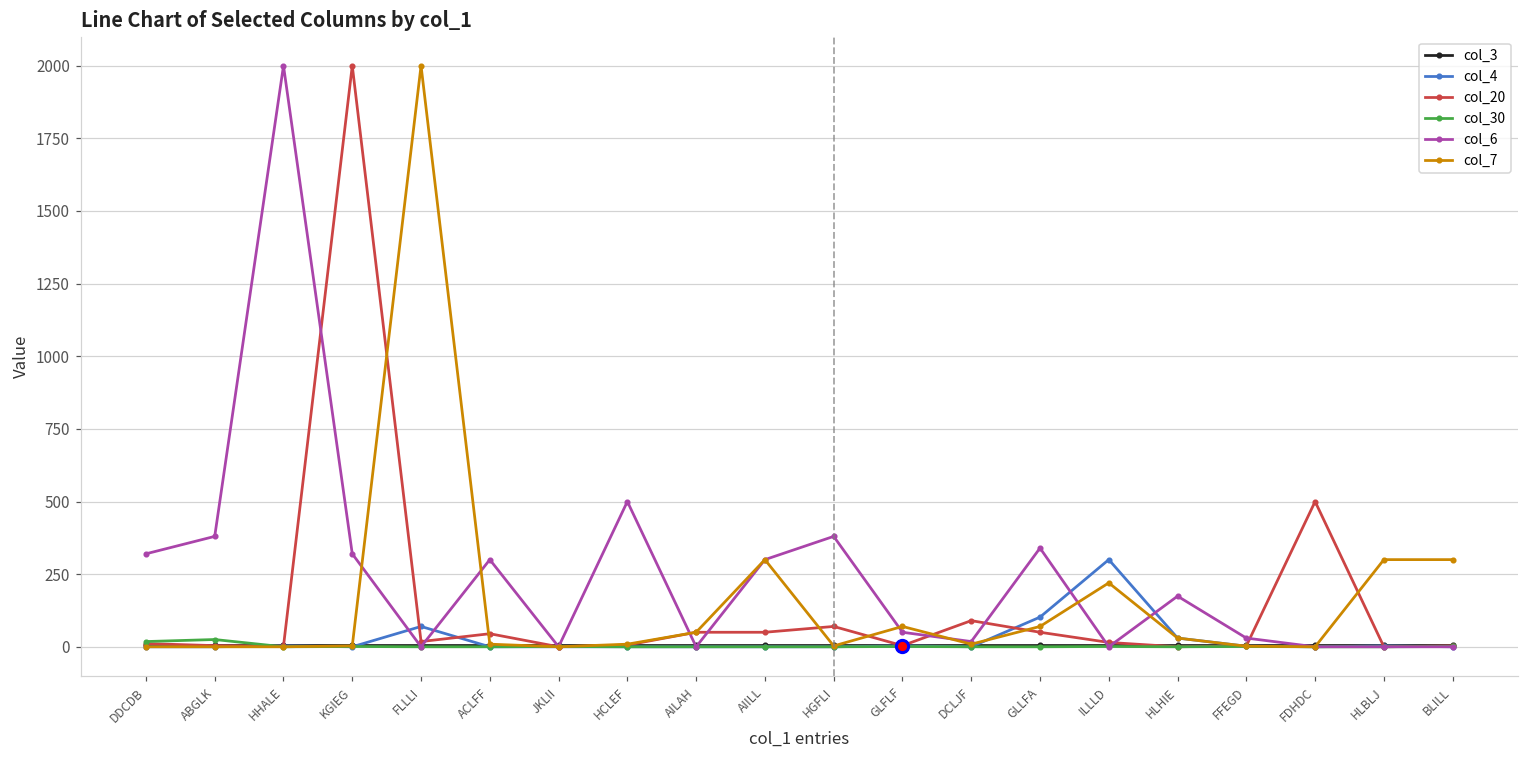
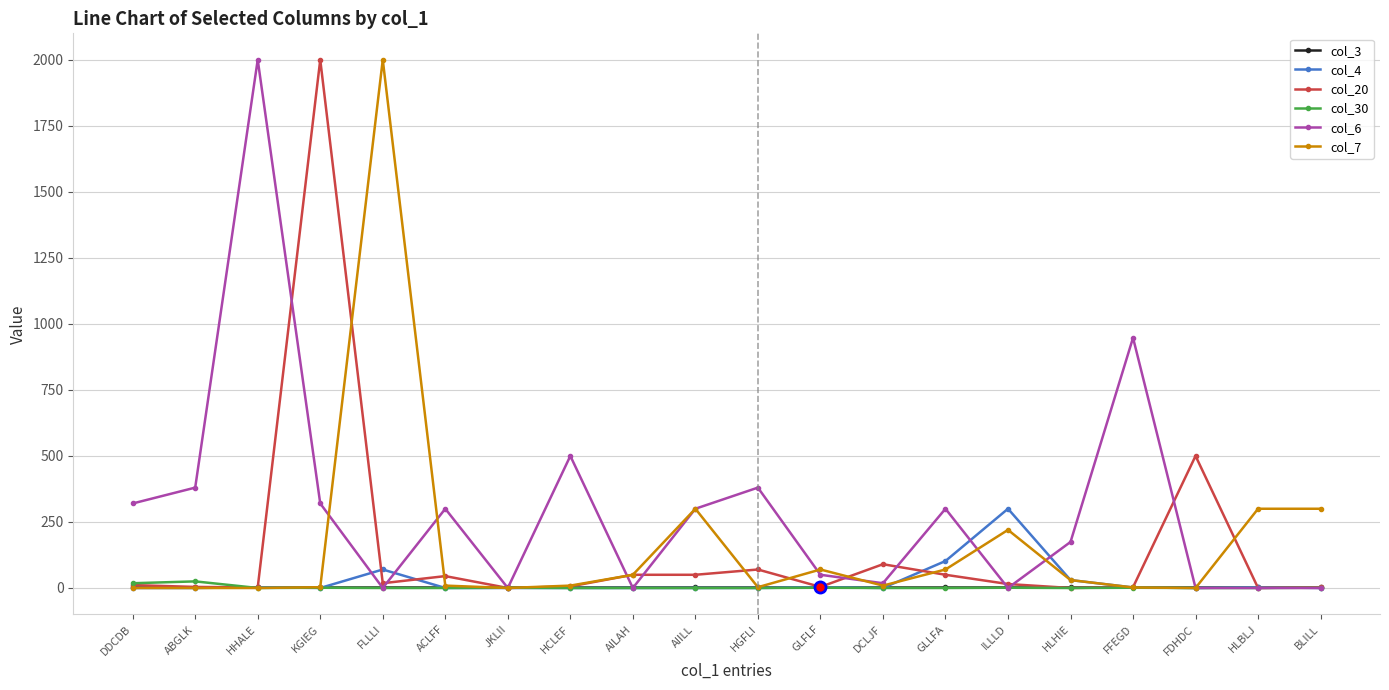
col_6, GLLFA: 340 -> 300
col_6, FFEGD: 30 -> 950
